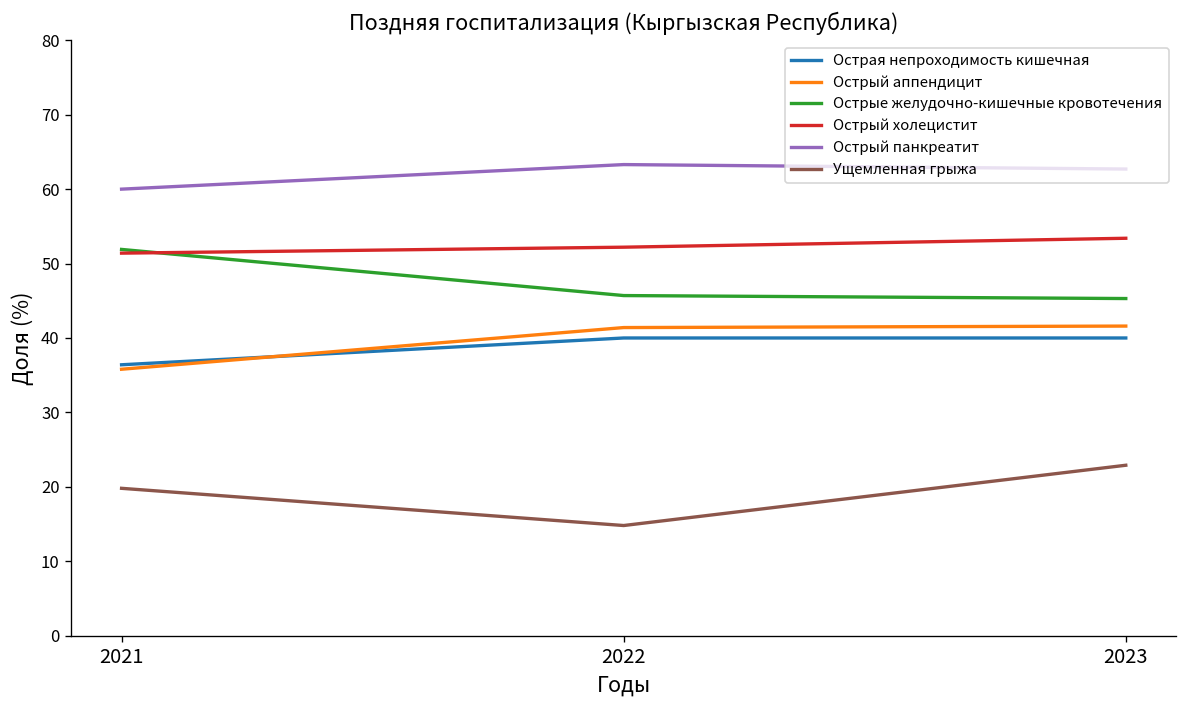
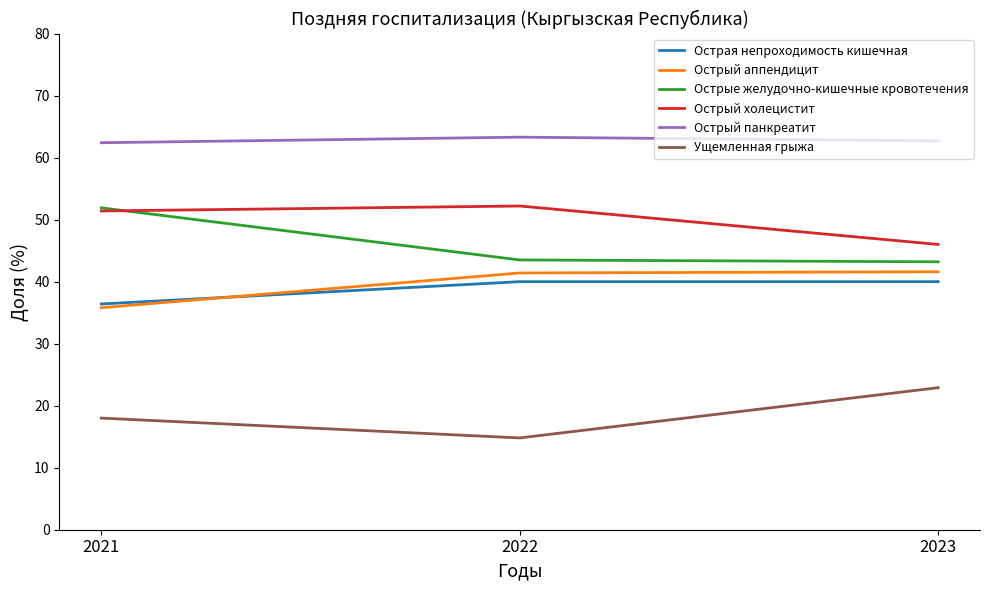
Острый панкреатит, 2021: 60 -> 62
Ущемленная грыжа, 2021: 20 -> 18
Острые желудочно-кишечные кровотечения, 2022: 46 -> 44
Острые желудочно-кишечные кровотечения, 2023: 45 -> 43
Острый холецистит, 2023: 53 -> 46
